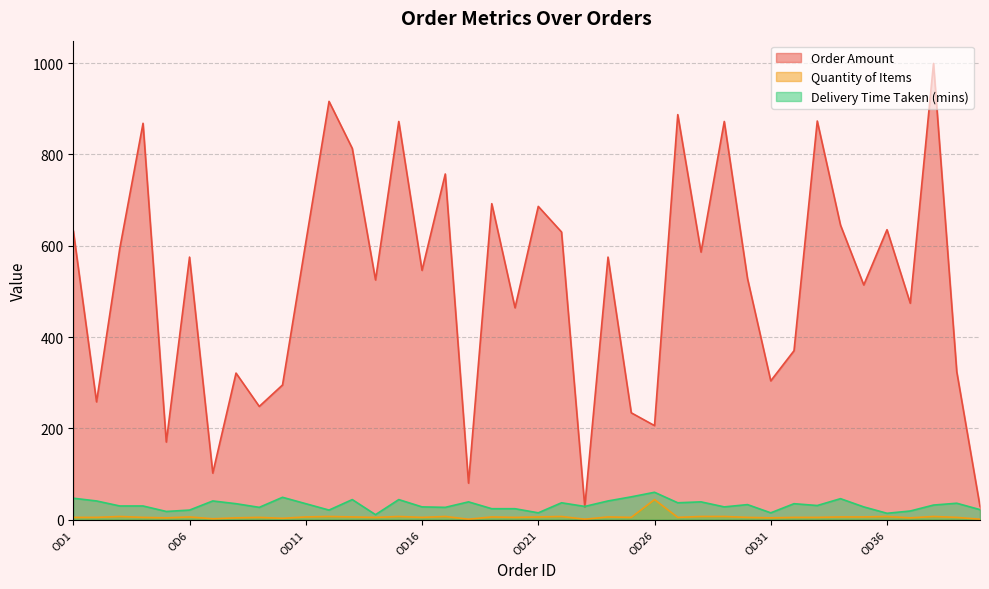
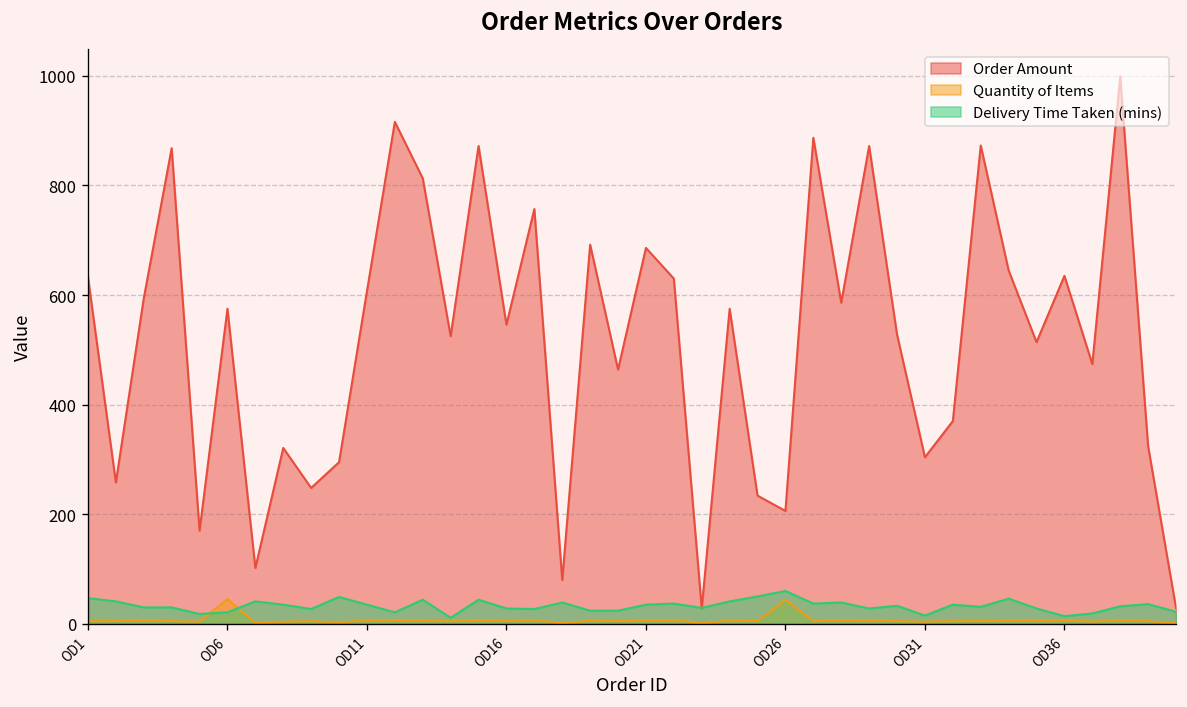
Quantity of Items, OD6: 10 -> 50
Delivery Time Taken (mins), OD21: 20 -> 40
